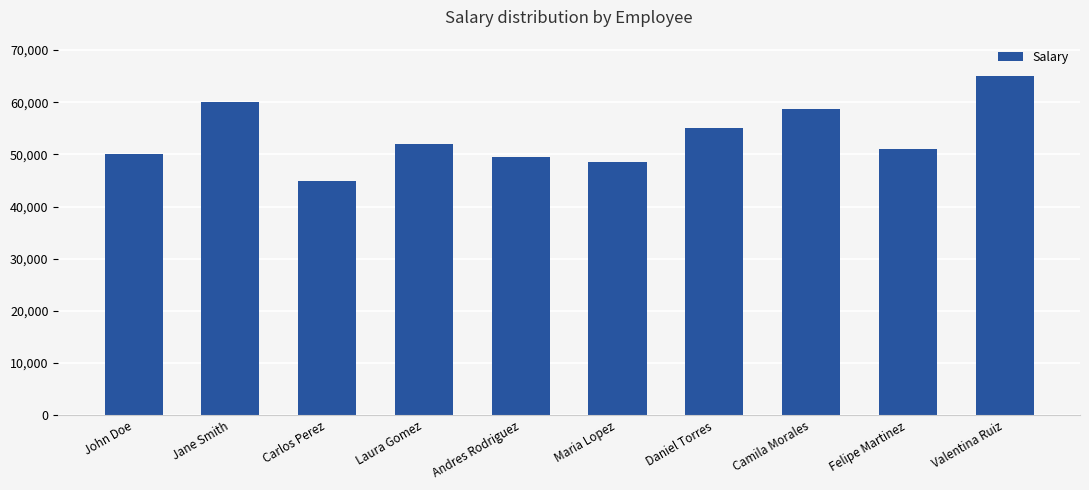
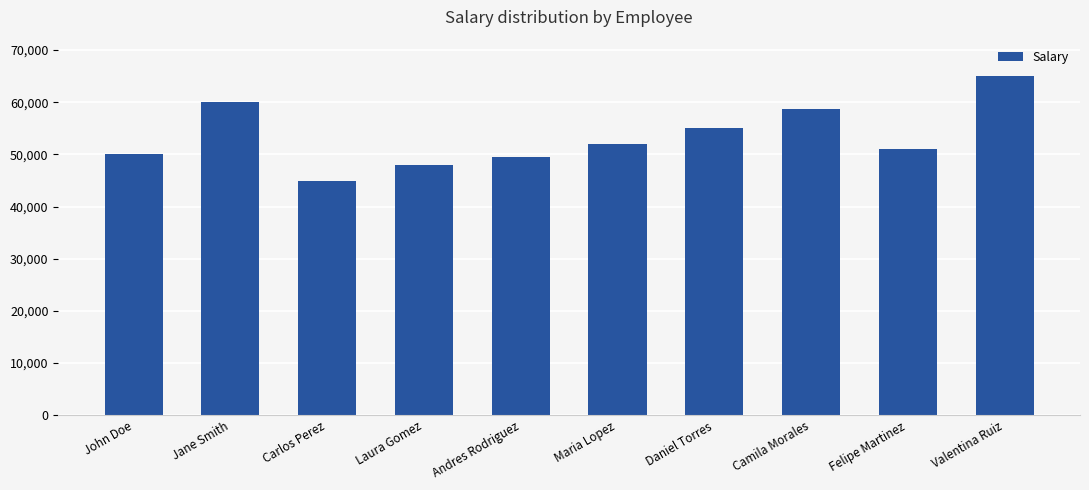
Laura Gomez: 52,000 -> 48,000
Maria Lopez: 48,000 -> 52,000
